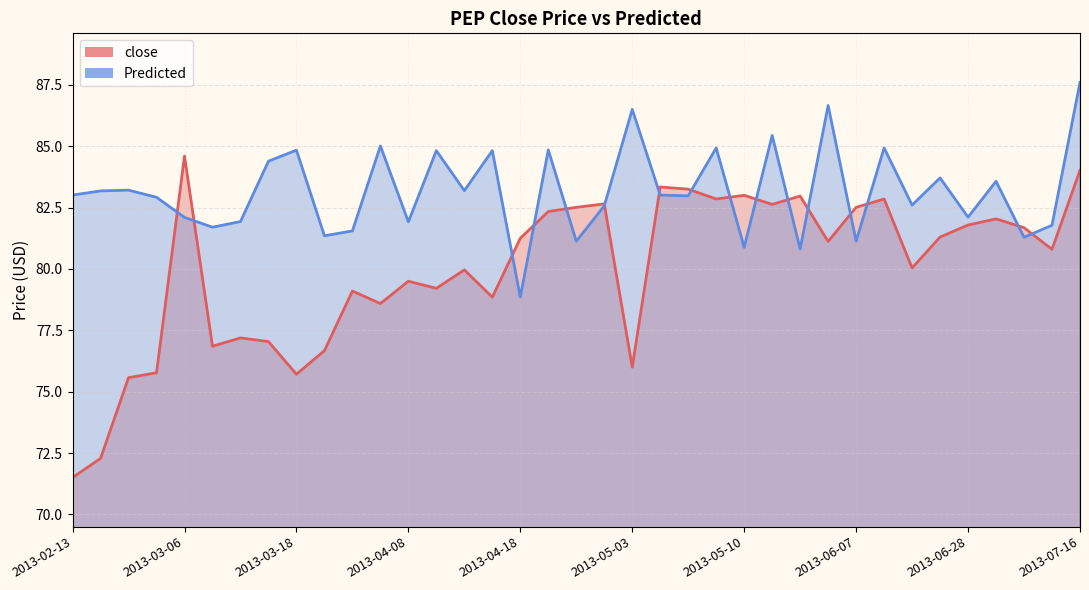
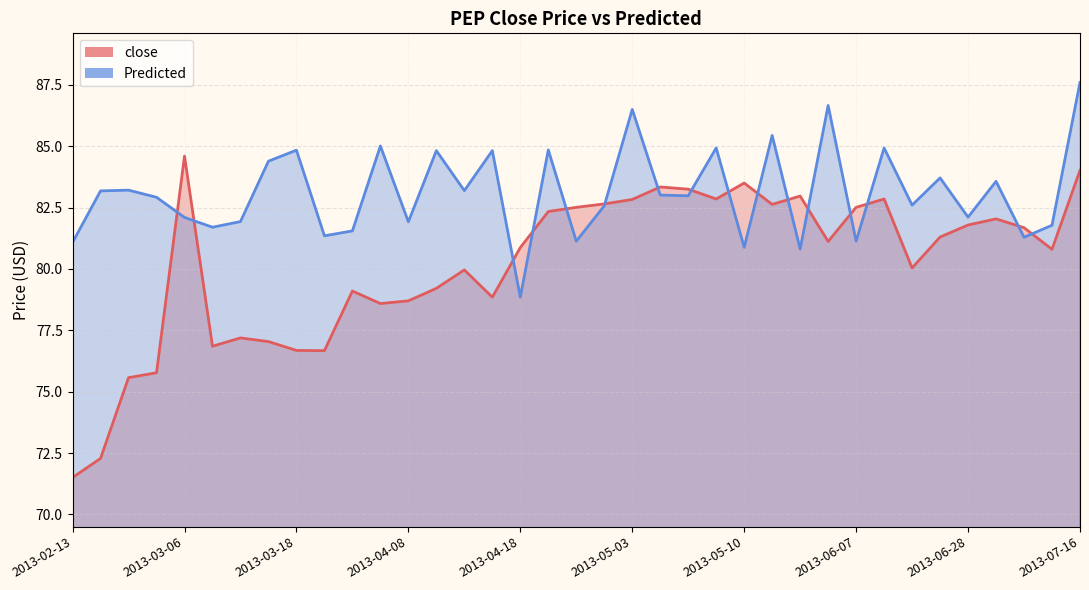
Predicted, 2013-02-13: 83.0 -> 81.1
close, 2013-03-18: 75.7 -> 76.7
close, 2013-04-08: 79.5 -> 78.7
close, 2013-04-18: 81.3 -> 80.9
close, 2013-05-03: 76.0 -> 82.8
close, 2013-05-10: 83.0 -> 83.5
